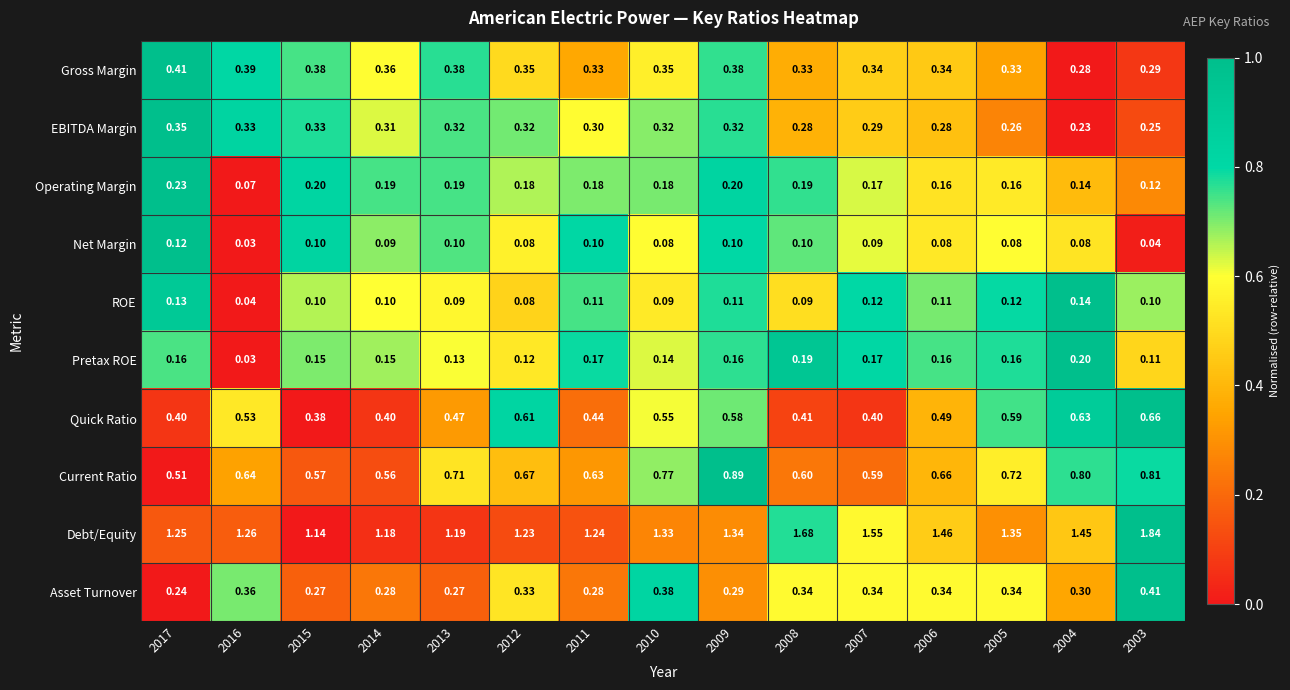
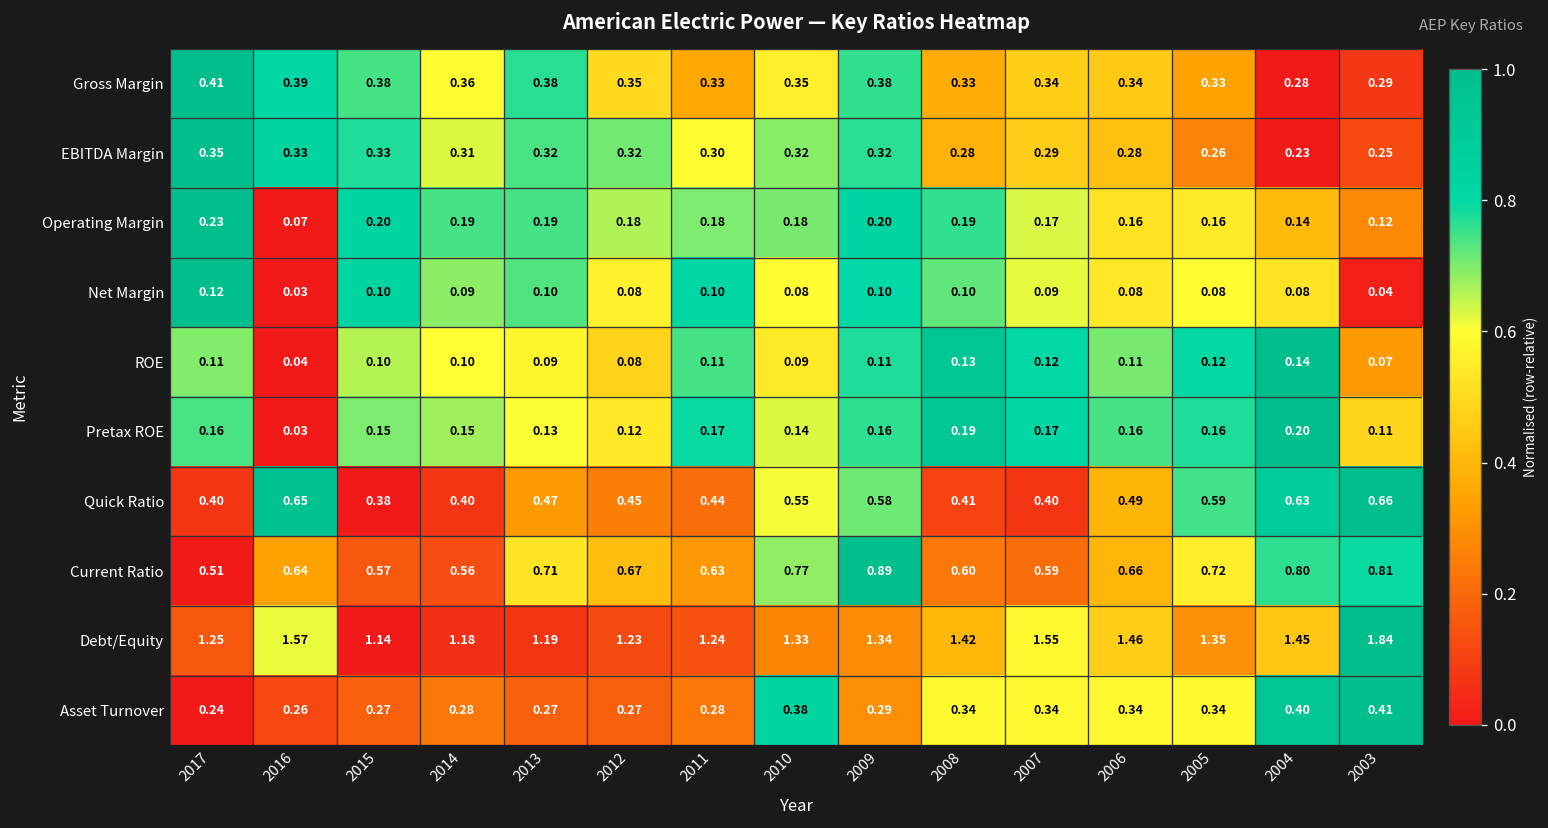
ROE, 2017: 0.13 -> 0.11
ROE, 2008: 0.09 -> 0.13
ROE, 2003: 0.10 -> 0.07
Quick Ratio, 2016: 0.53 -> 0.65
Quick Ratio, 2012: 0.61 -> 0.45
Debt/Equity, 2016: 1.26 -> 1.57
Debt/Equity, 2008: 1.68 -> 1.42
Asset Turnover, 2016: 0.36 -> 0.26
Asset Turnover, 2012: 0.33 -> 0.27
Asset Turnover, 2004: 0.30 -> 0.40
